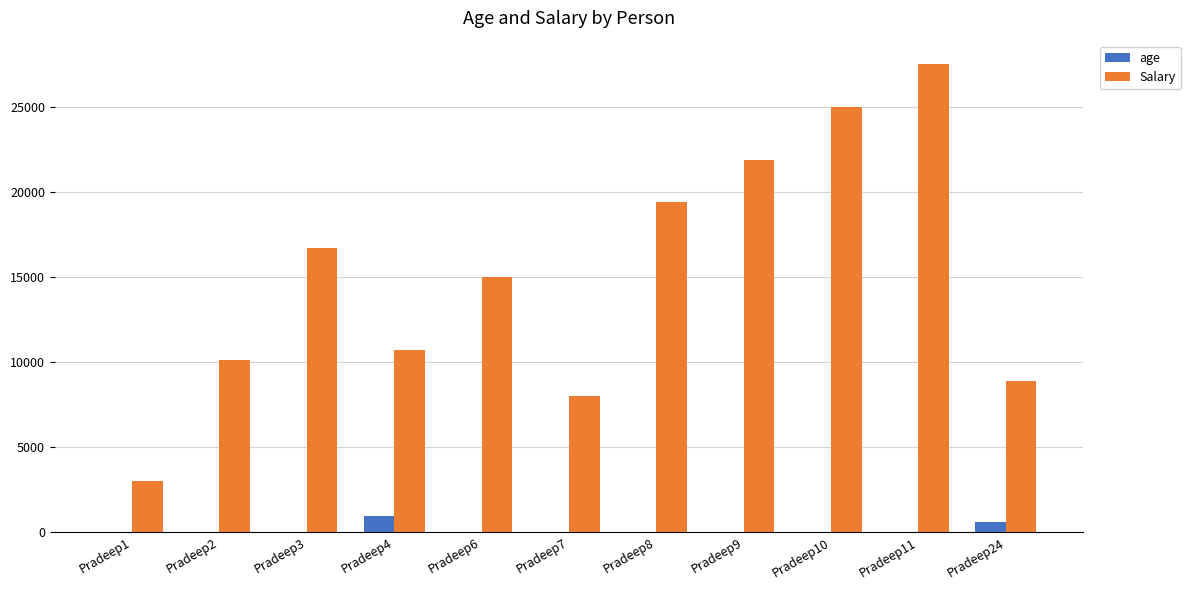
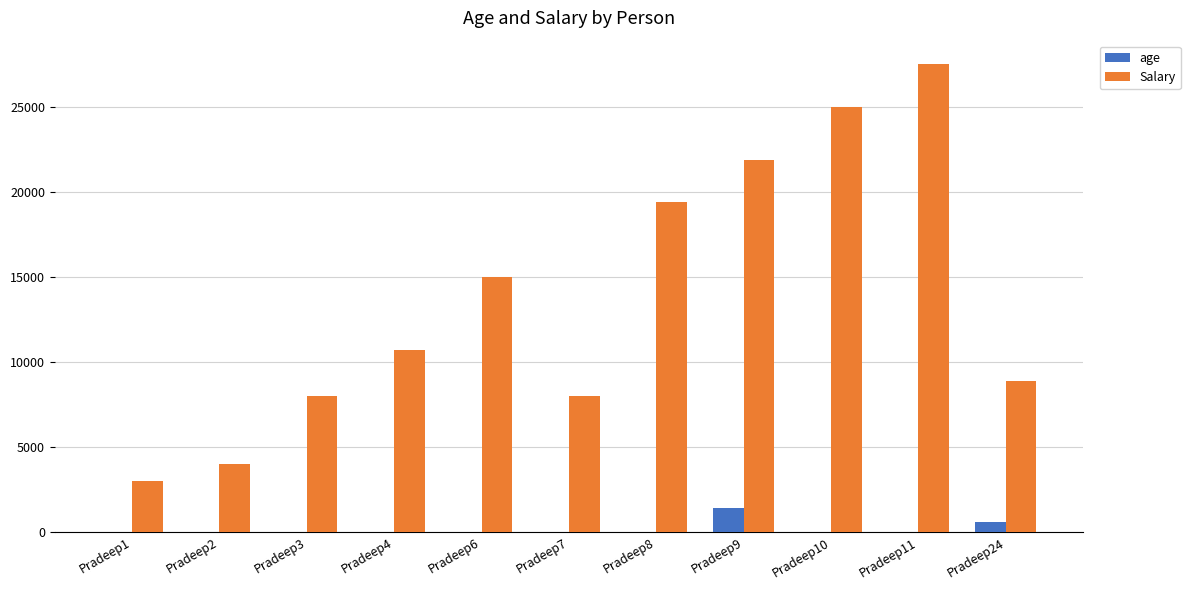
Salary, Pradeep2: 10100 -> 4000
Salary, Pradeep3: 16700 -> 8000
age, Pradeep4: 1000 -> 0
age, Pradeep9: 0 -> 1400
